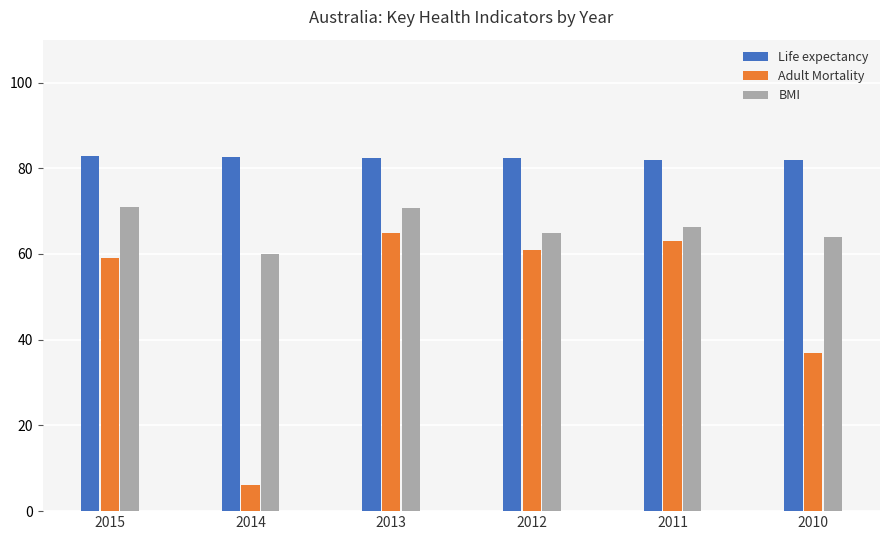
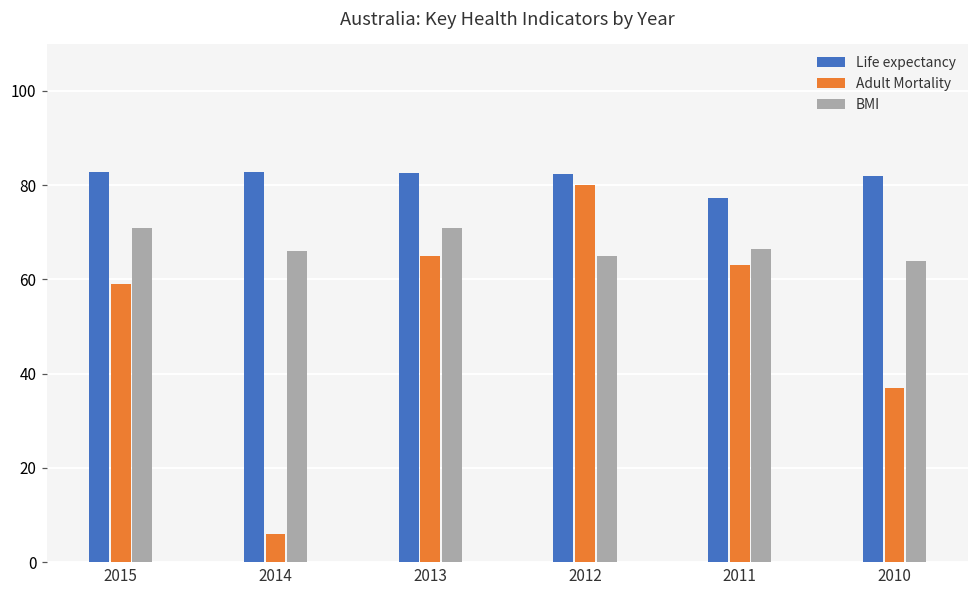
BMI, 2014: 60 -> 66
Adult Mortality, 2012: 61 -> 80
Life expectancy, 2011: 82 -> 77
